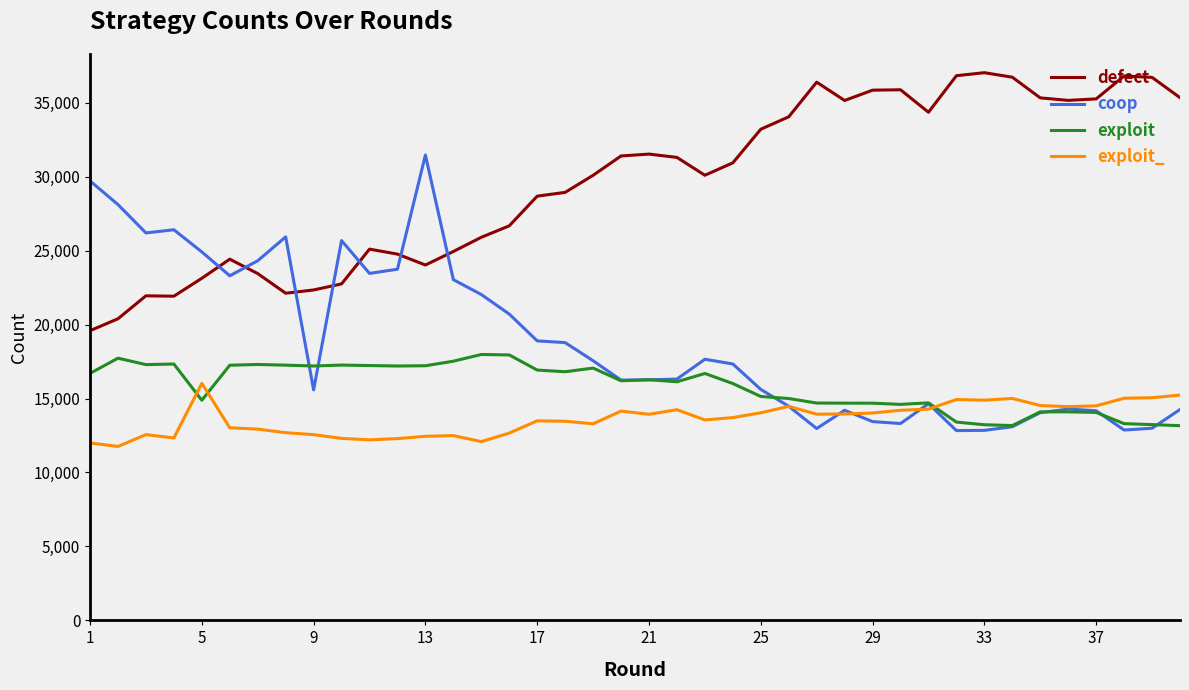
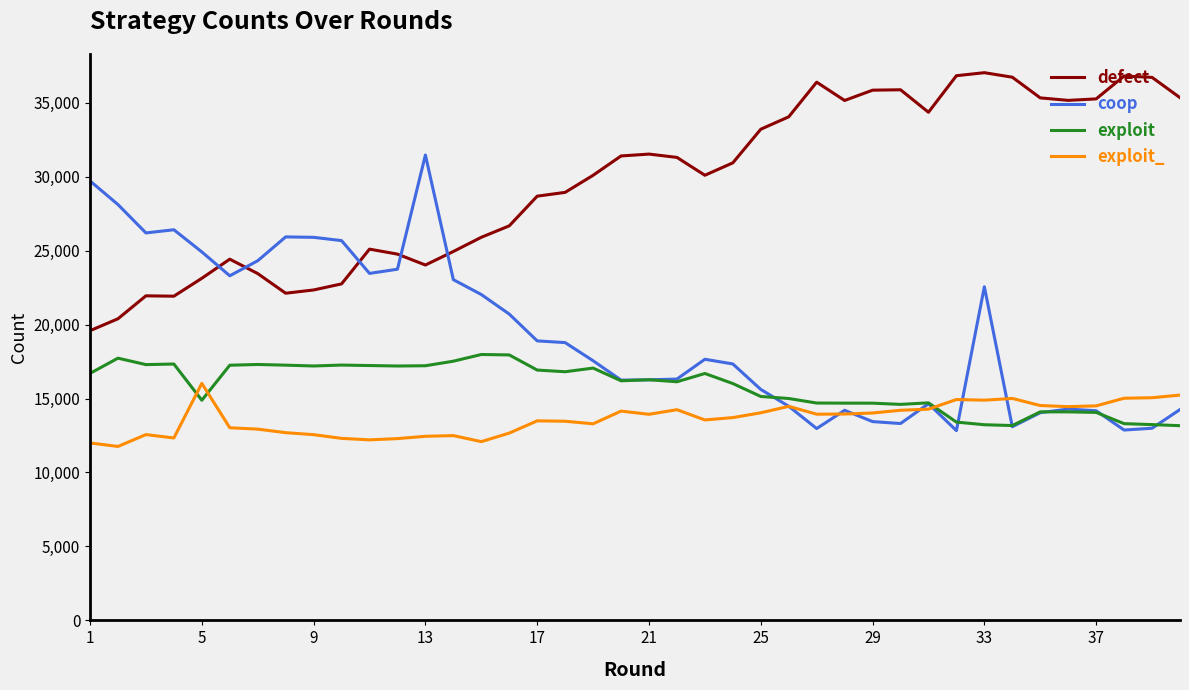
coop, 9: 15,600 -> 25,900
coop, 33: 12,800 -> 22,600
